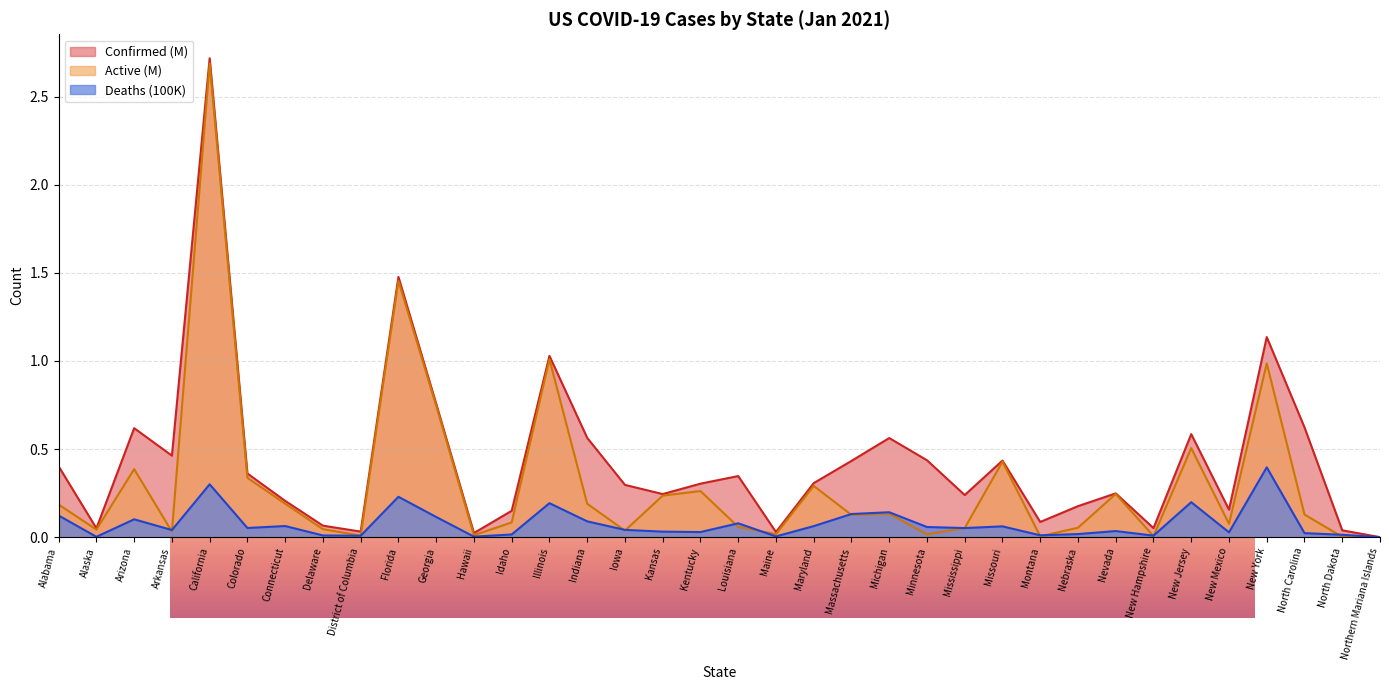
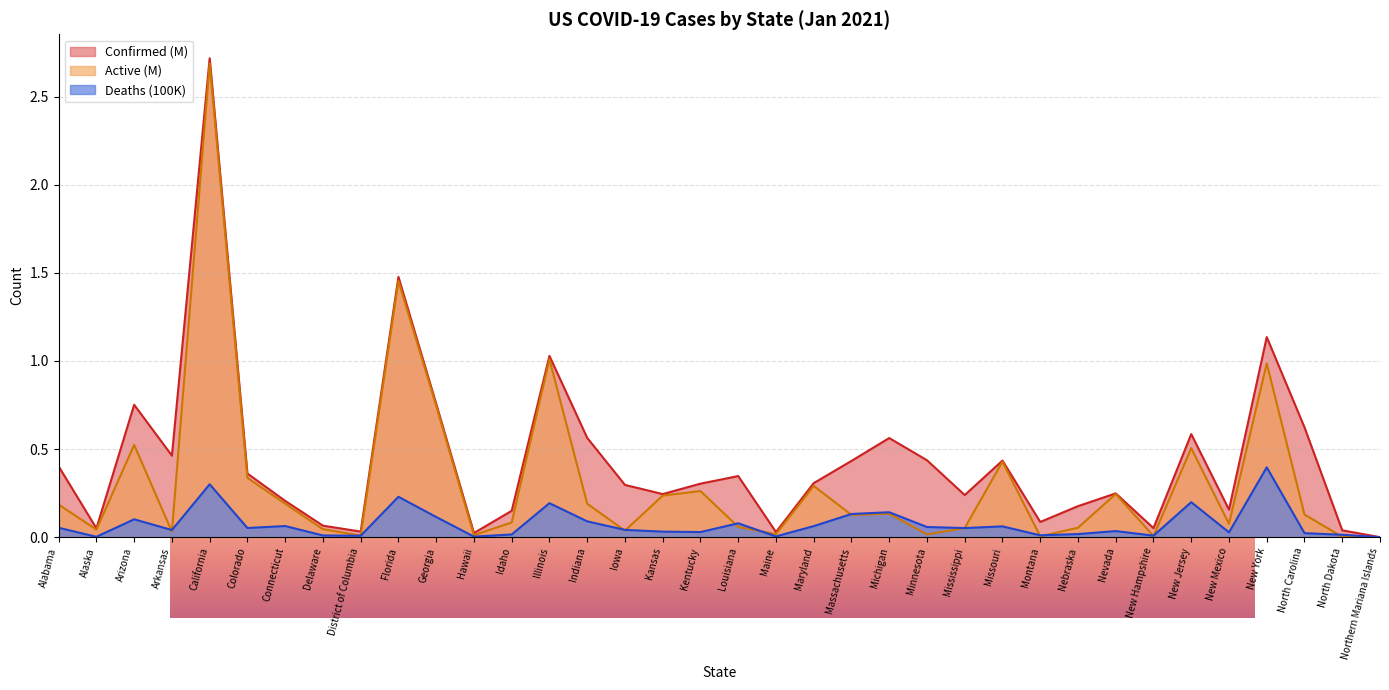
US COVID-19 Cases by State (Jan 2021), Deaths (100K), Alabama: 0.12 -> 0.05
US COVID-19 Cases by State (Jan 2021), Confirmed (M), Arizona: 0.62 -> 0.75
US COVID-19 Cases by State (Jan 2021), Active (M), Arizona: 0.39 -> 0.52
